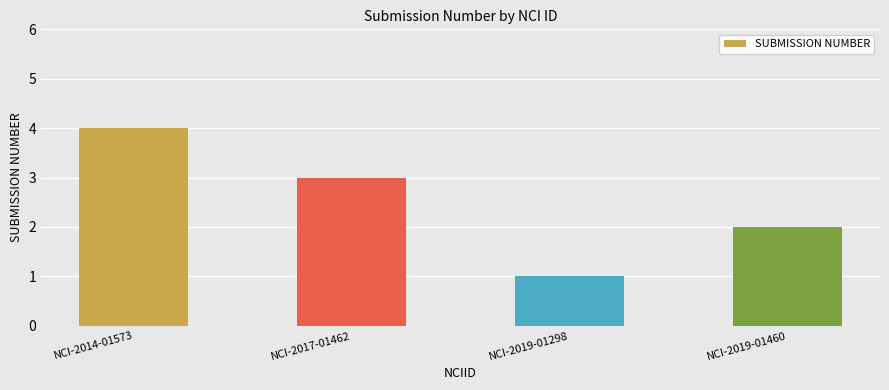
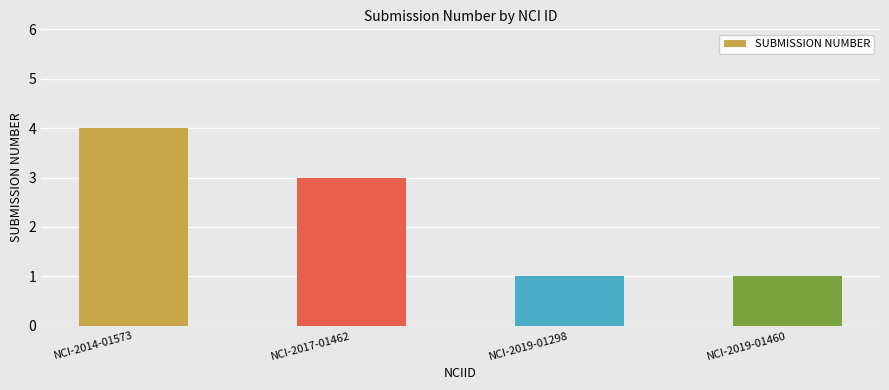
NCI-2019-01460: 2 -> 1
